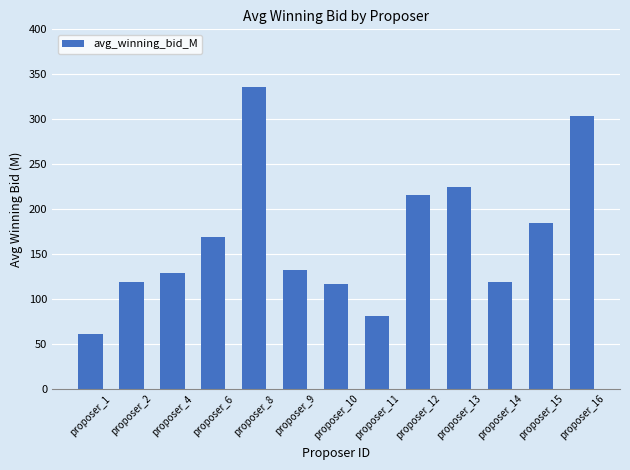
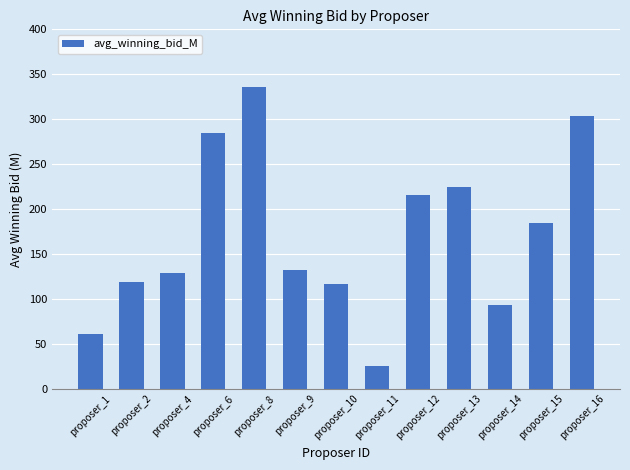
proposer_6: 170 -> 280
proposer_11: 80 -> 30
proposer_14: 120 -> 90
